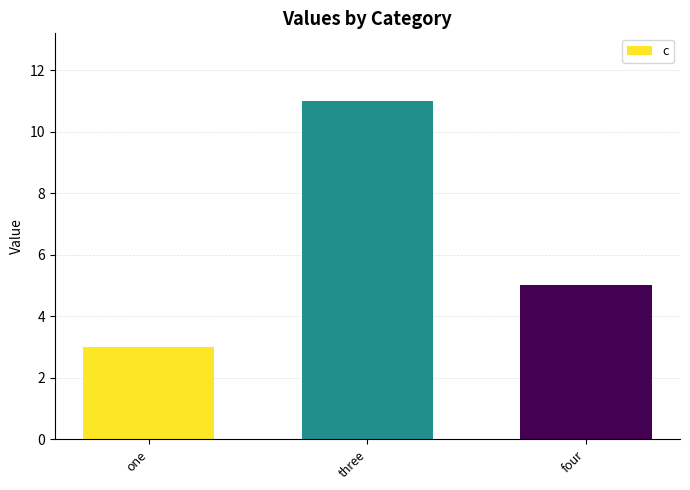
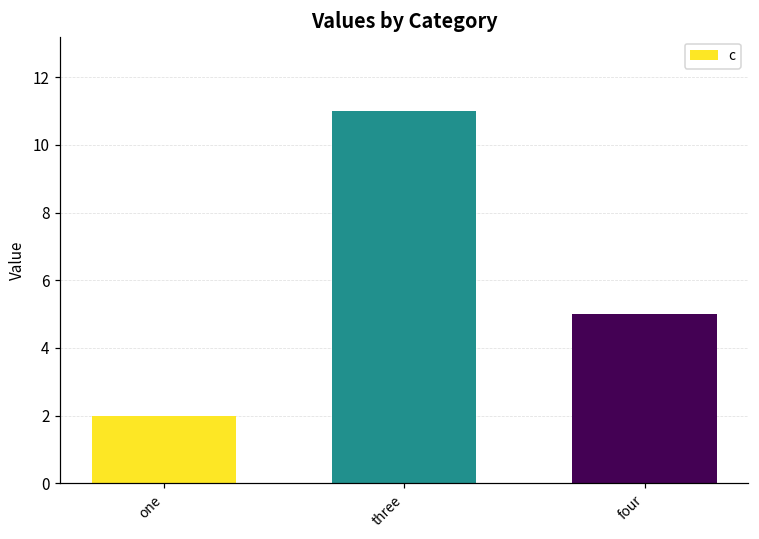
one: 3 -> 2
